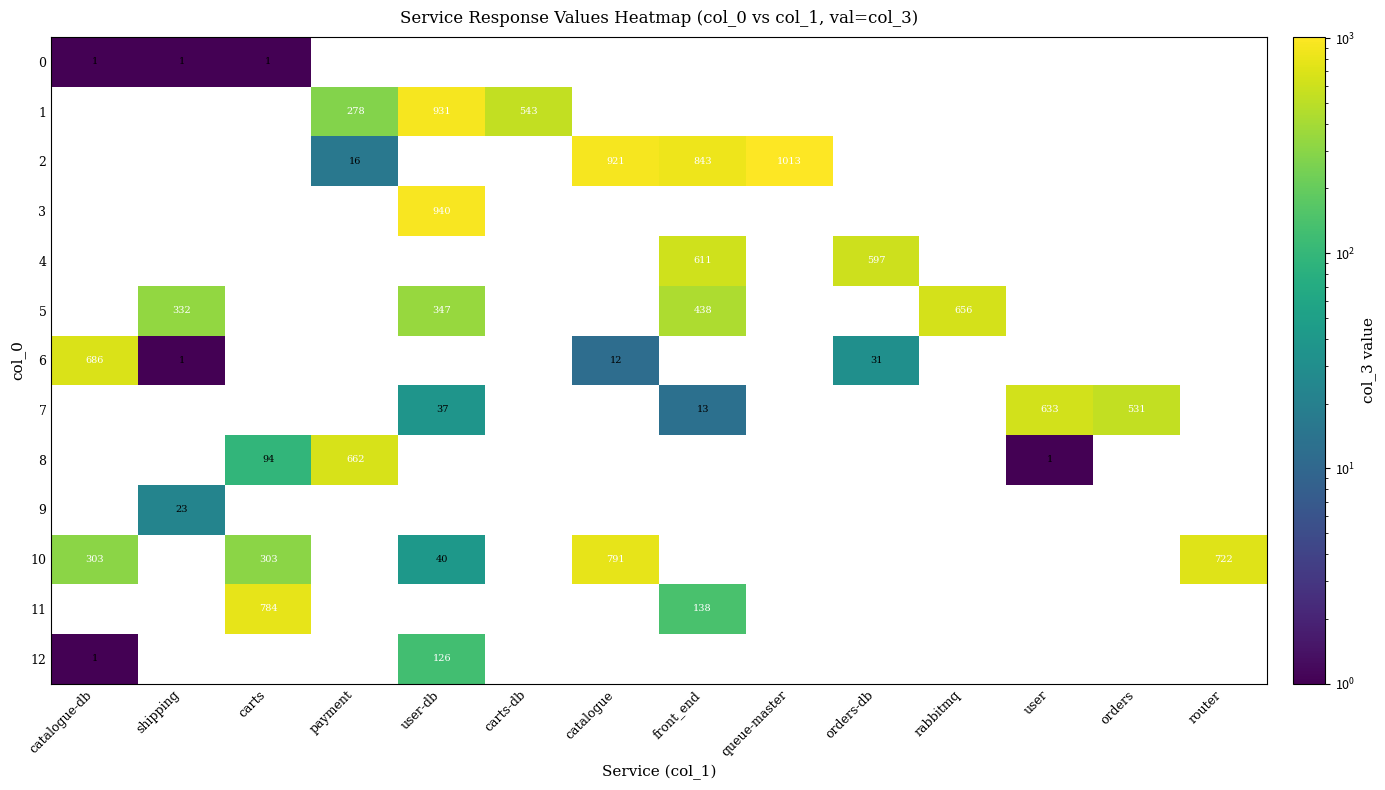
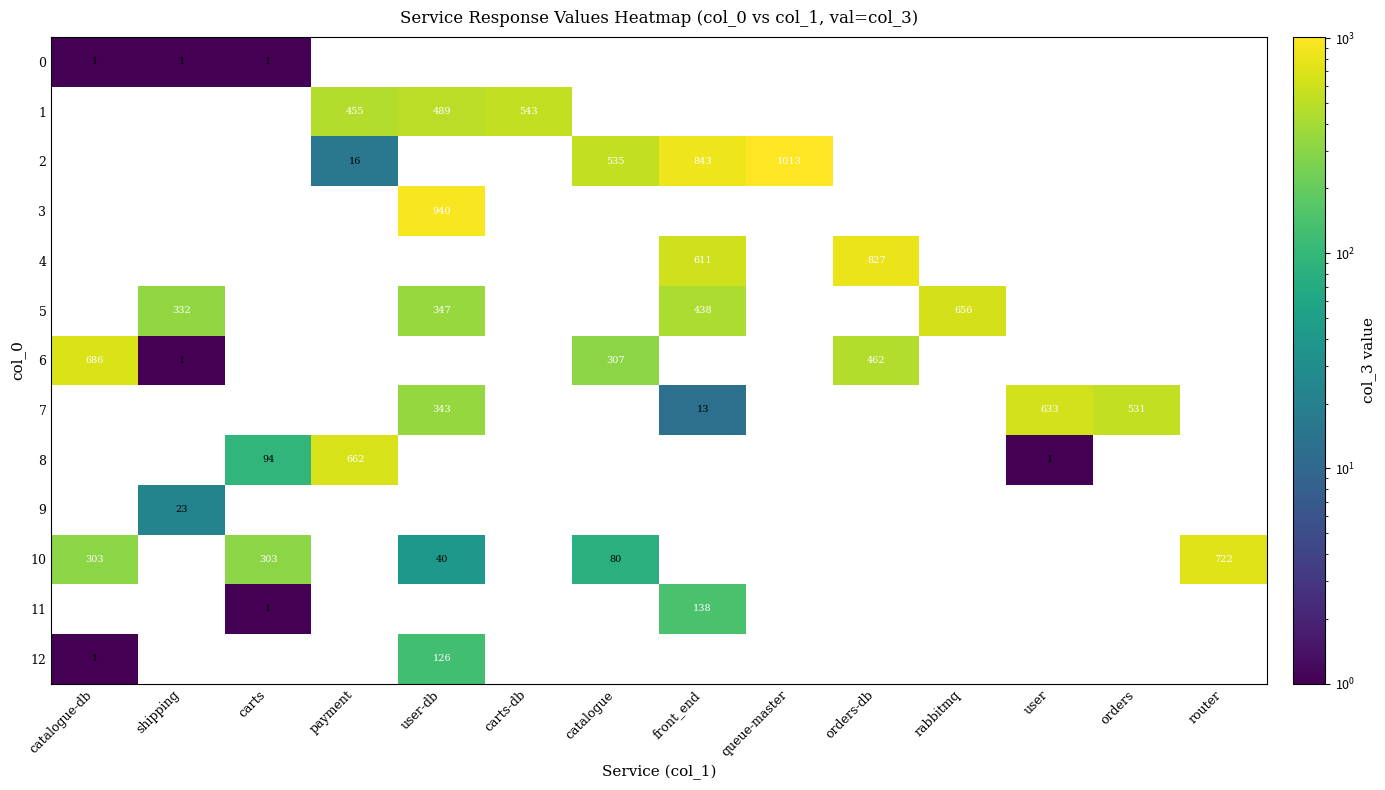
1, payment: 278 -> 455
1, user-db: 931 -> 489
2, catalogue: 921 -> 535
4, orders-db: 597 -> 827
6, catalogue: 12 -> 307
6, orders-db: 31 -> 462
7, user-db: 37 -> 343
10, catalogue: 791 -> 80
11, carts: 784 -> 1
